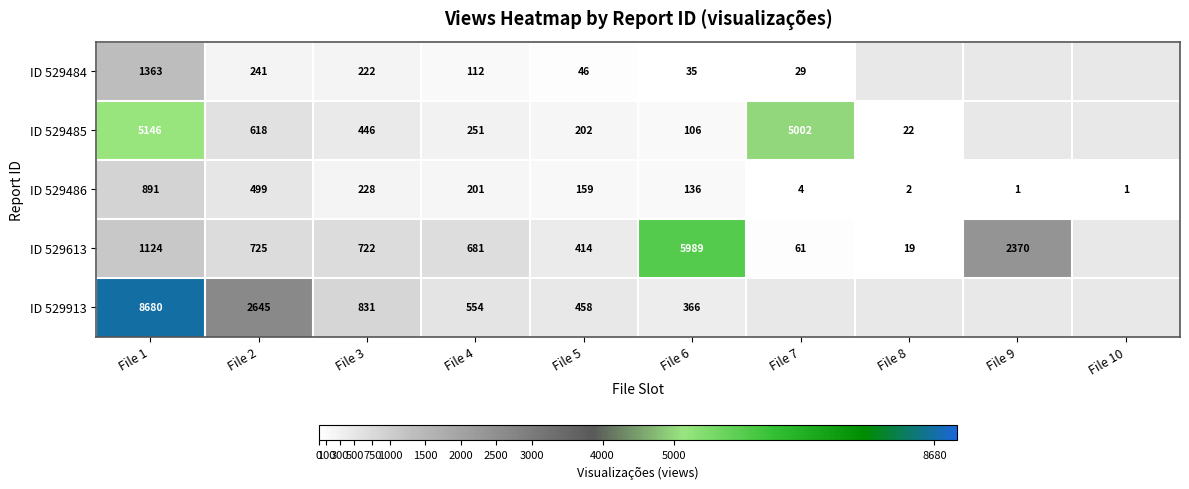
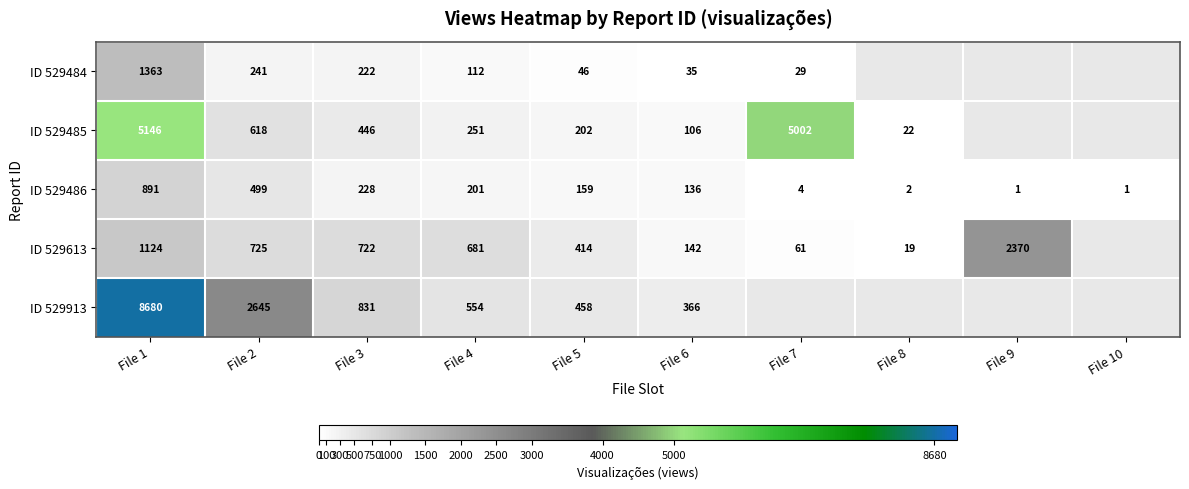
ID 529613, File 6: 5989 -> 142
